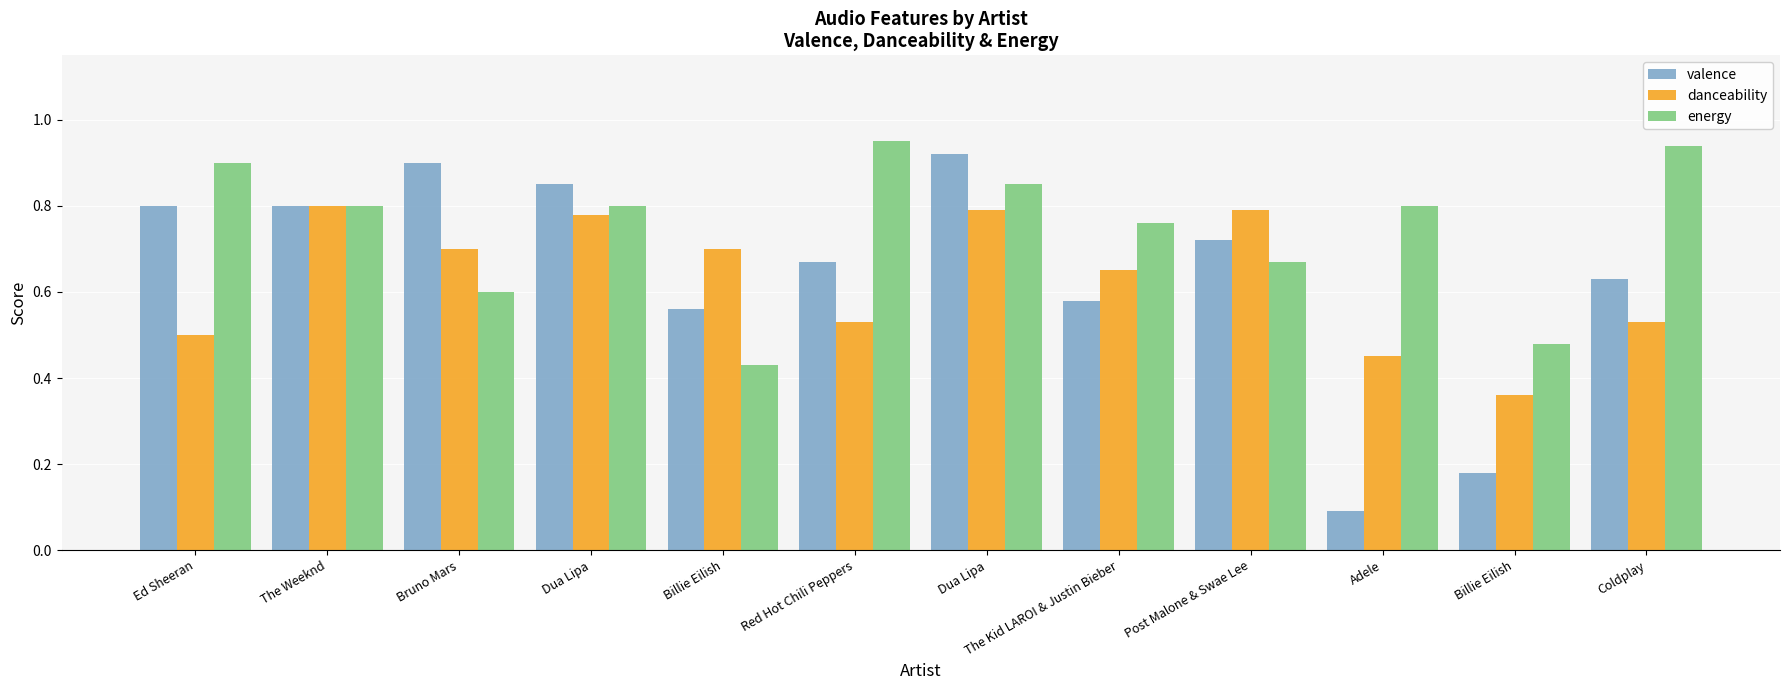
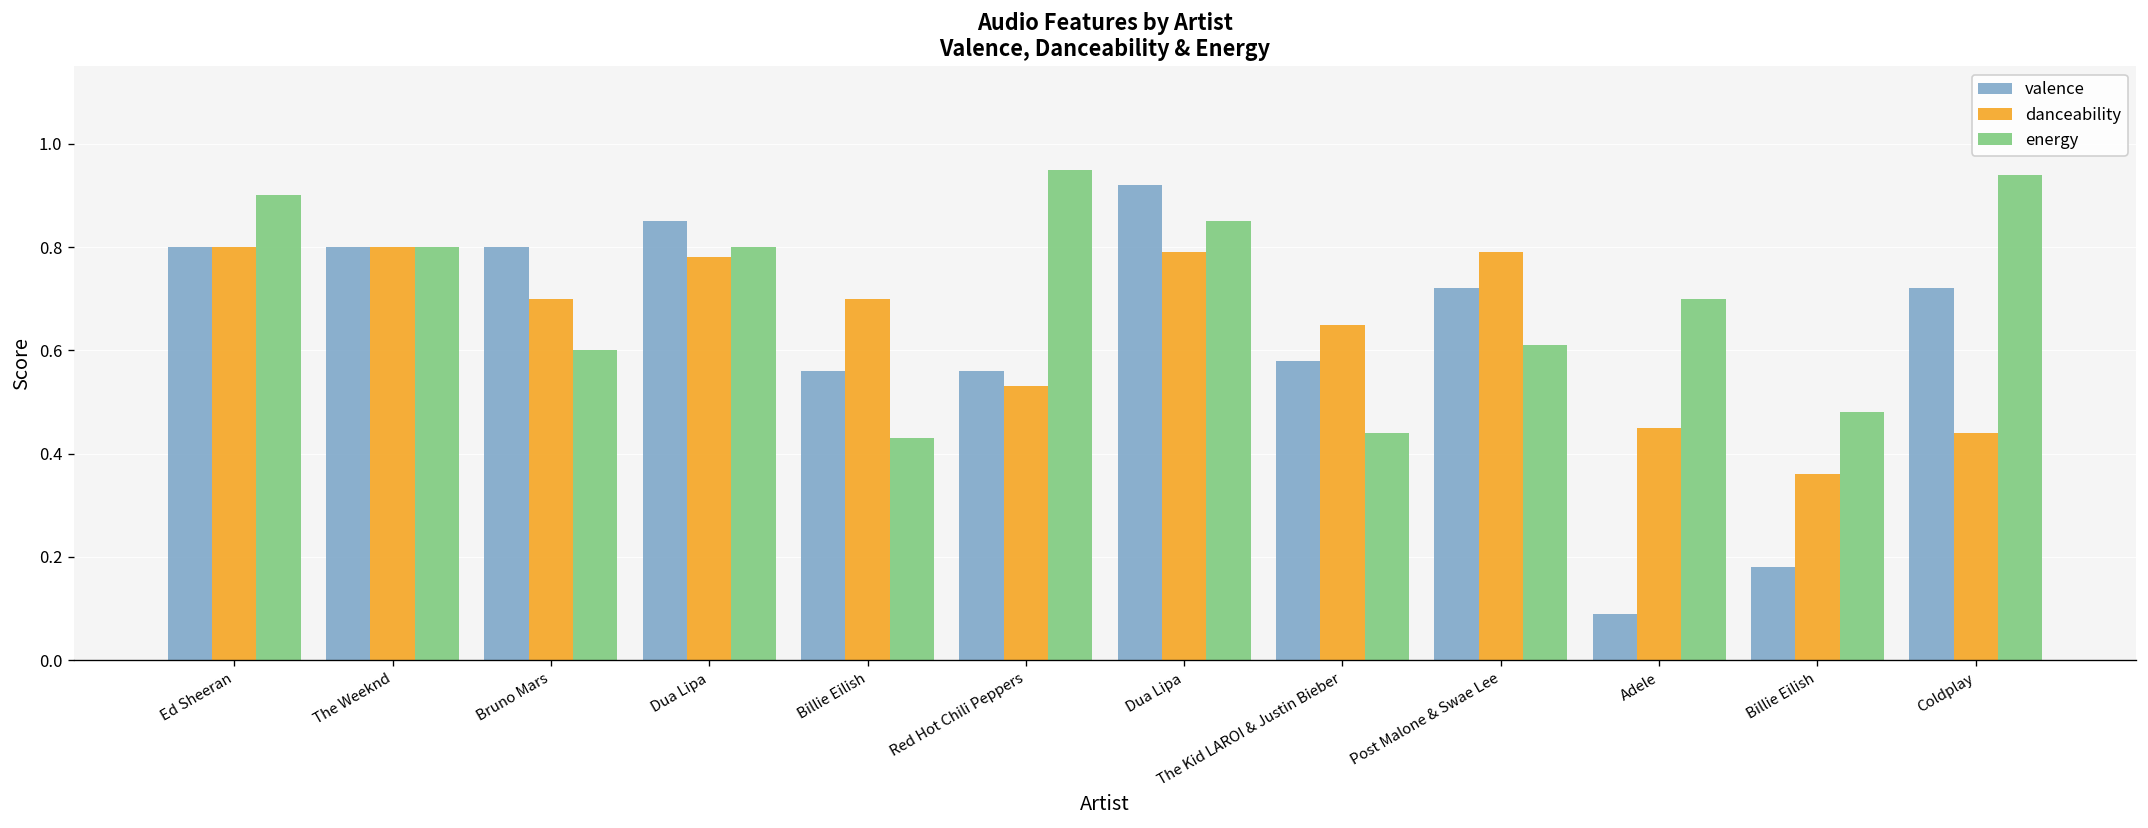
danceability, Ed Sheeran: 0.5 -> 0.8
valence, Bruno Mars: 0.9 -> 0.8
valence, Red Hot Chili Peppers: 0.67 -> 0.56
energy, The Kid LAROI & Justin Bieber: 0.76 -> 0.44
energy, Post Malone & Swae Lee: 0.67 -> 0.61
energy, Adele: 0.8 -> 0.7
valence, Coldplay: 0.63 -> 0.72
danceability, Coldplay: 0.53 -> 0.44
